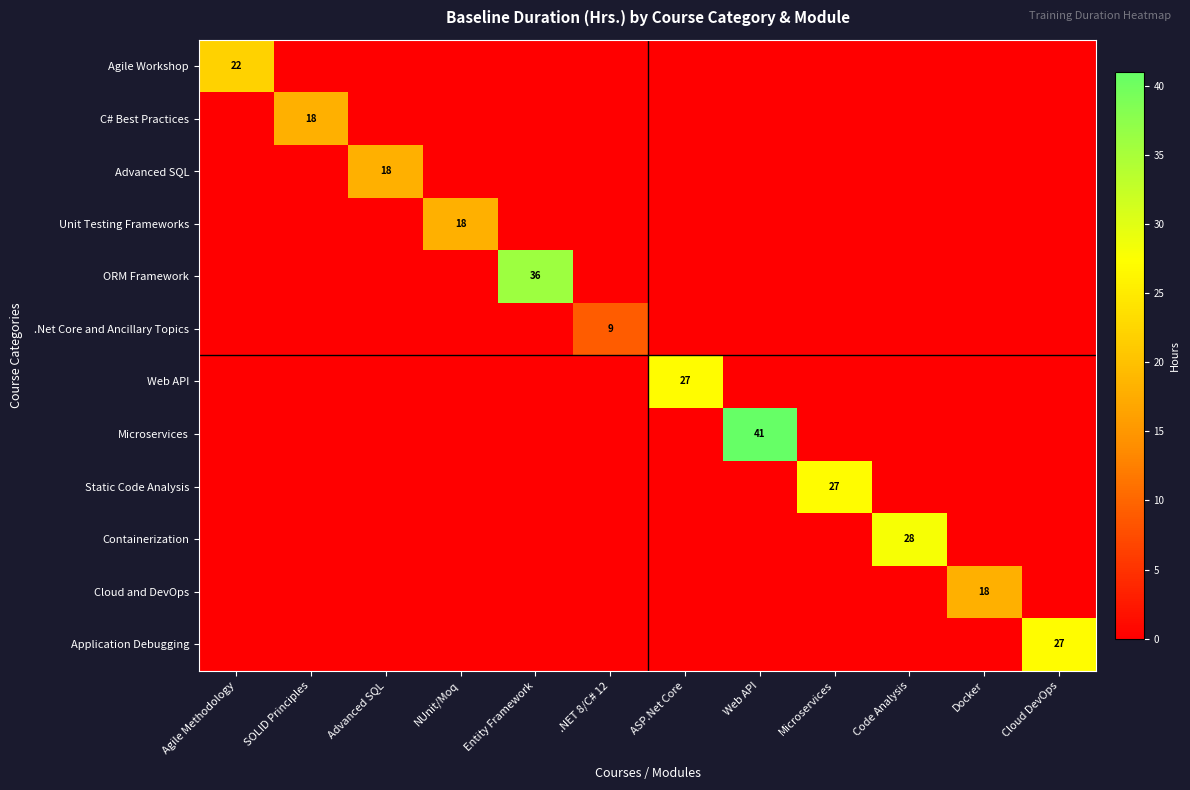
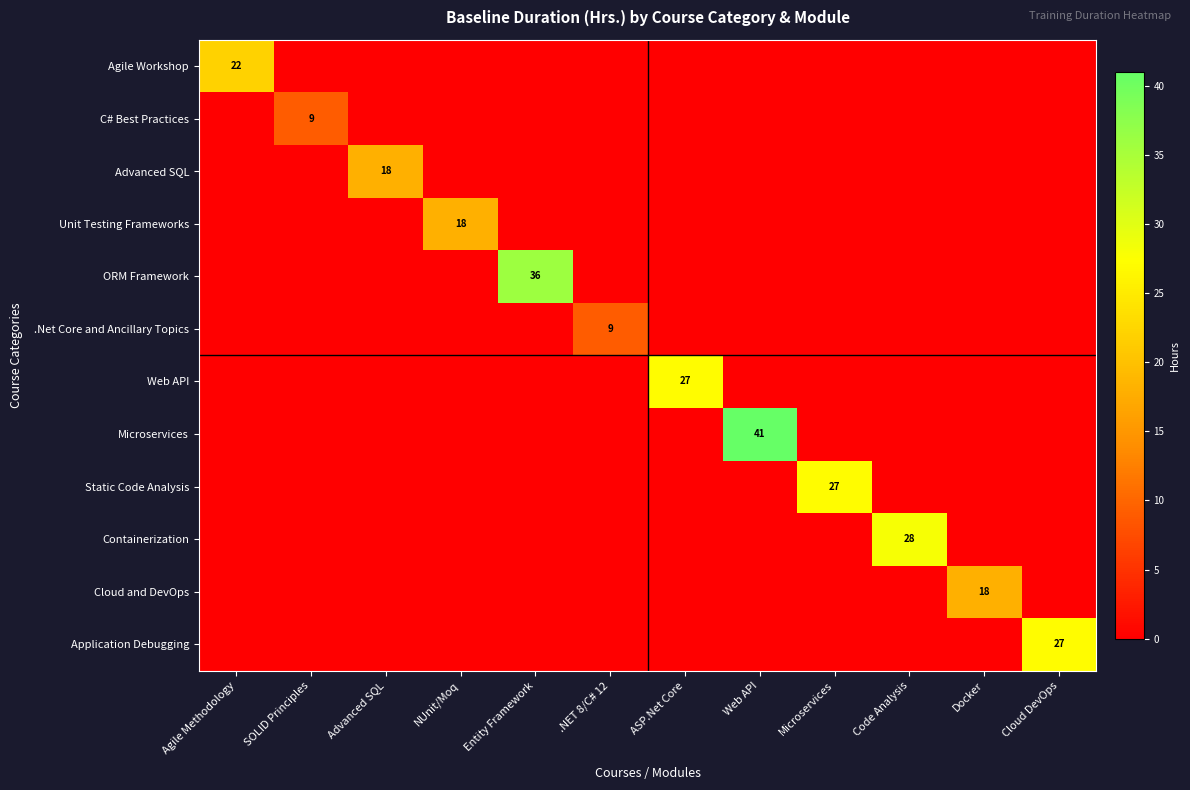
C# Best Practices, SOLID Principles: 18 -> 9
